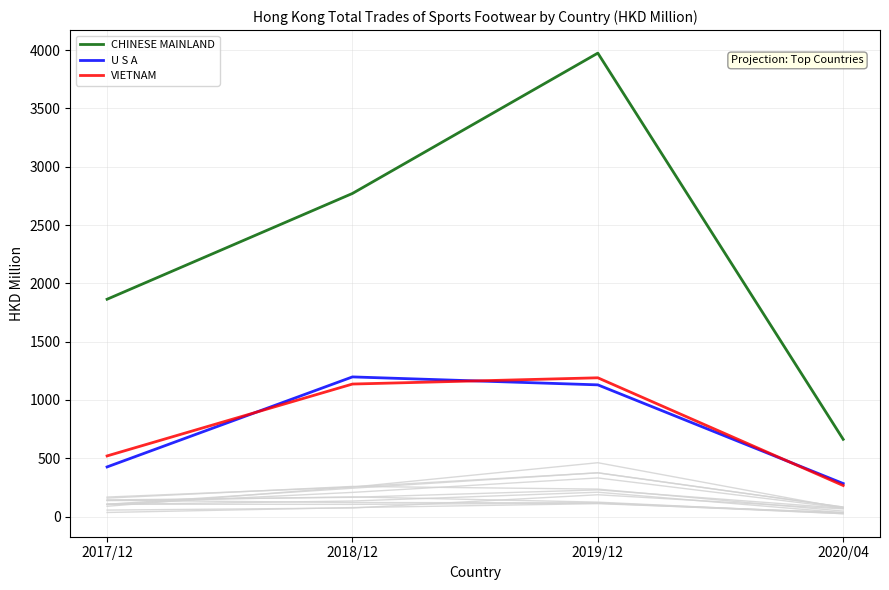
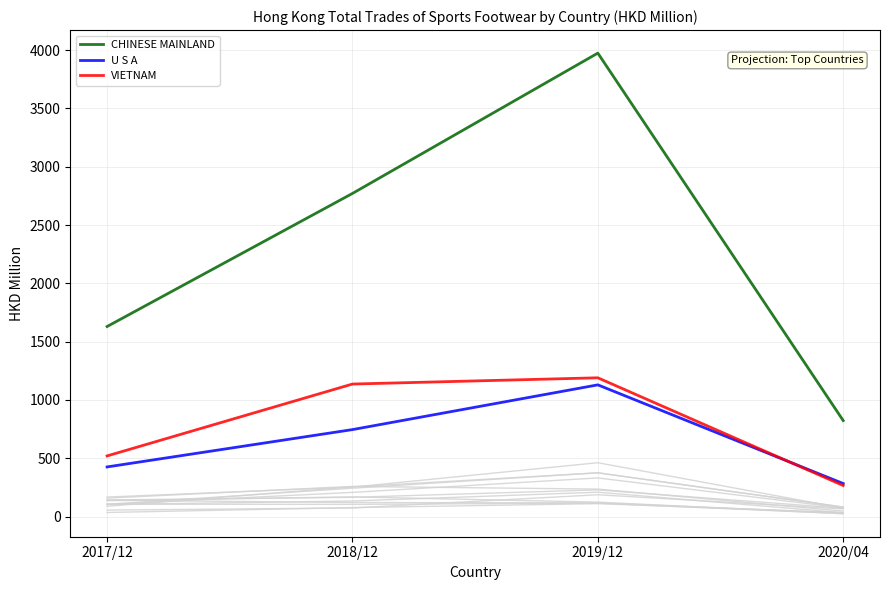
CHINESE MAINLAND, 2017/12: 1860 -> 1630
U S A, 2018/12: 1200 -> 750
CHINESE MAINLAND, 2020/04: 660 -> 820
